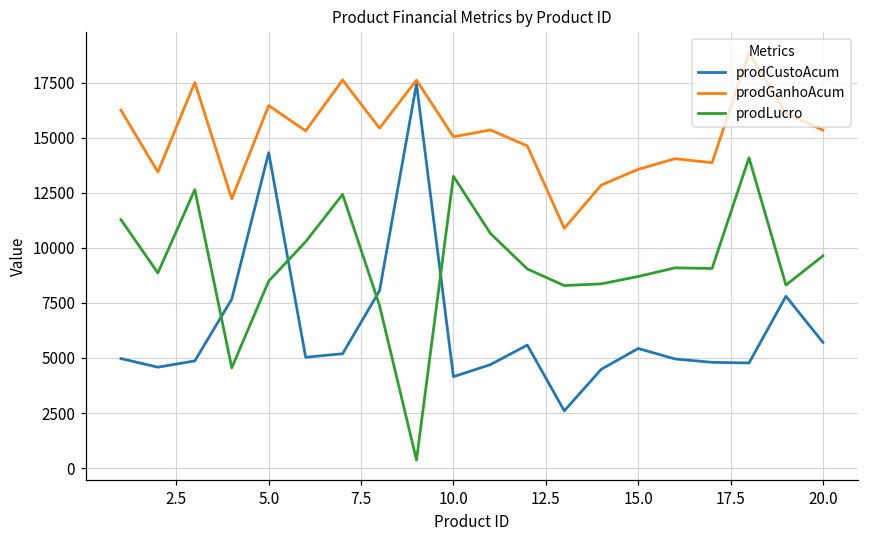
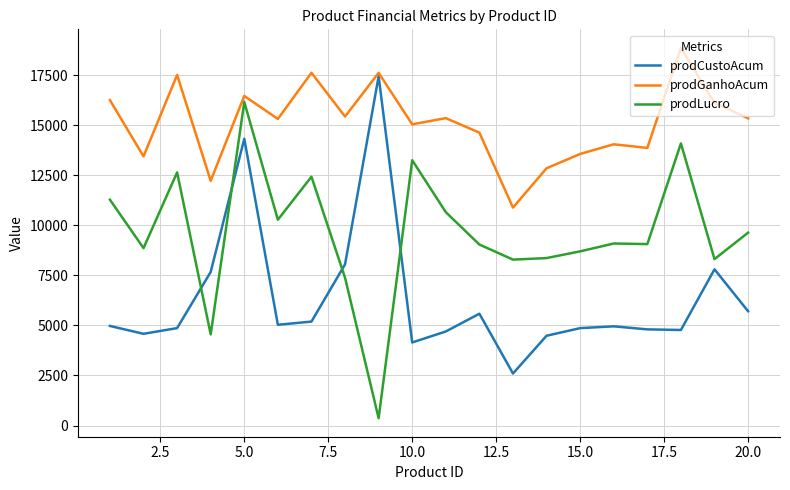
prodLucro, 5.0: 8500 -> 16200
prodCustoAcum, 15.0: 5400 -> 4900
